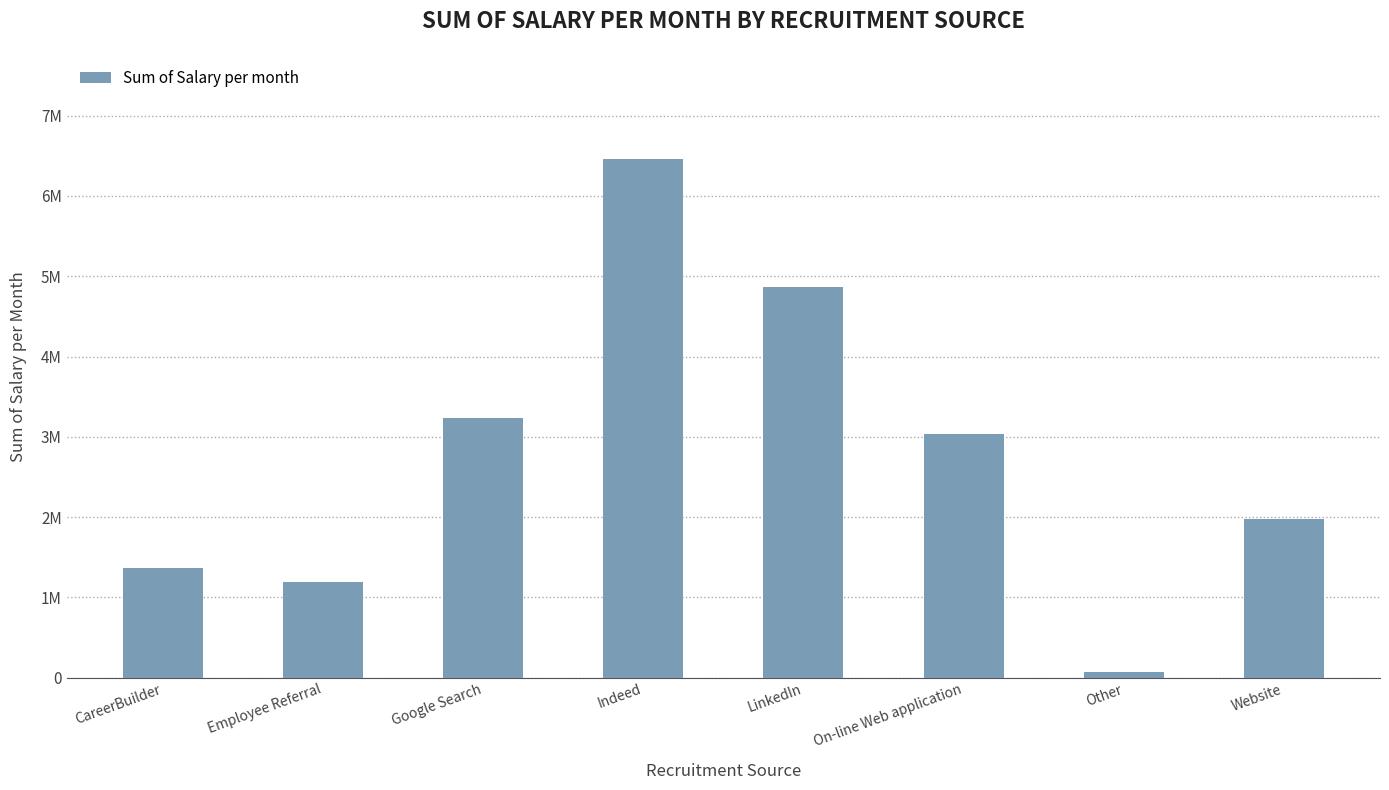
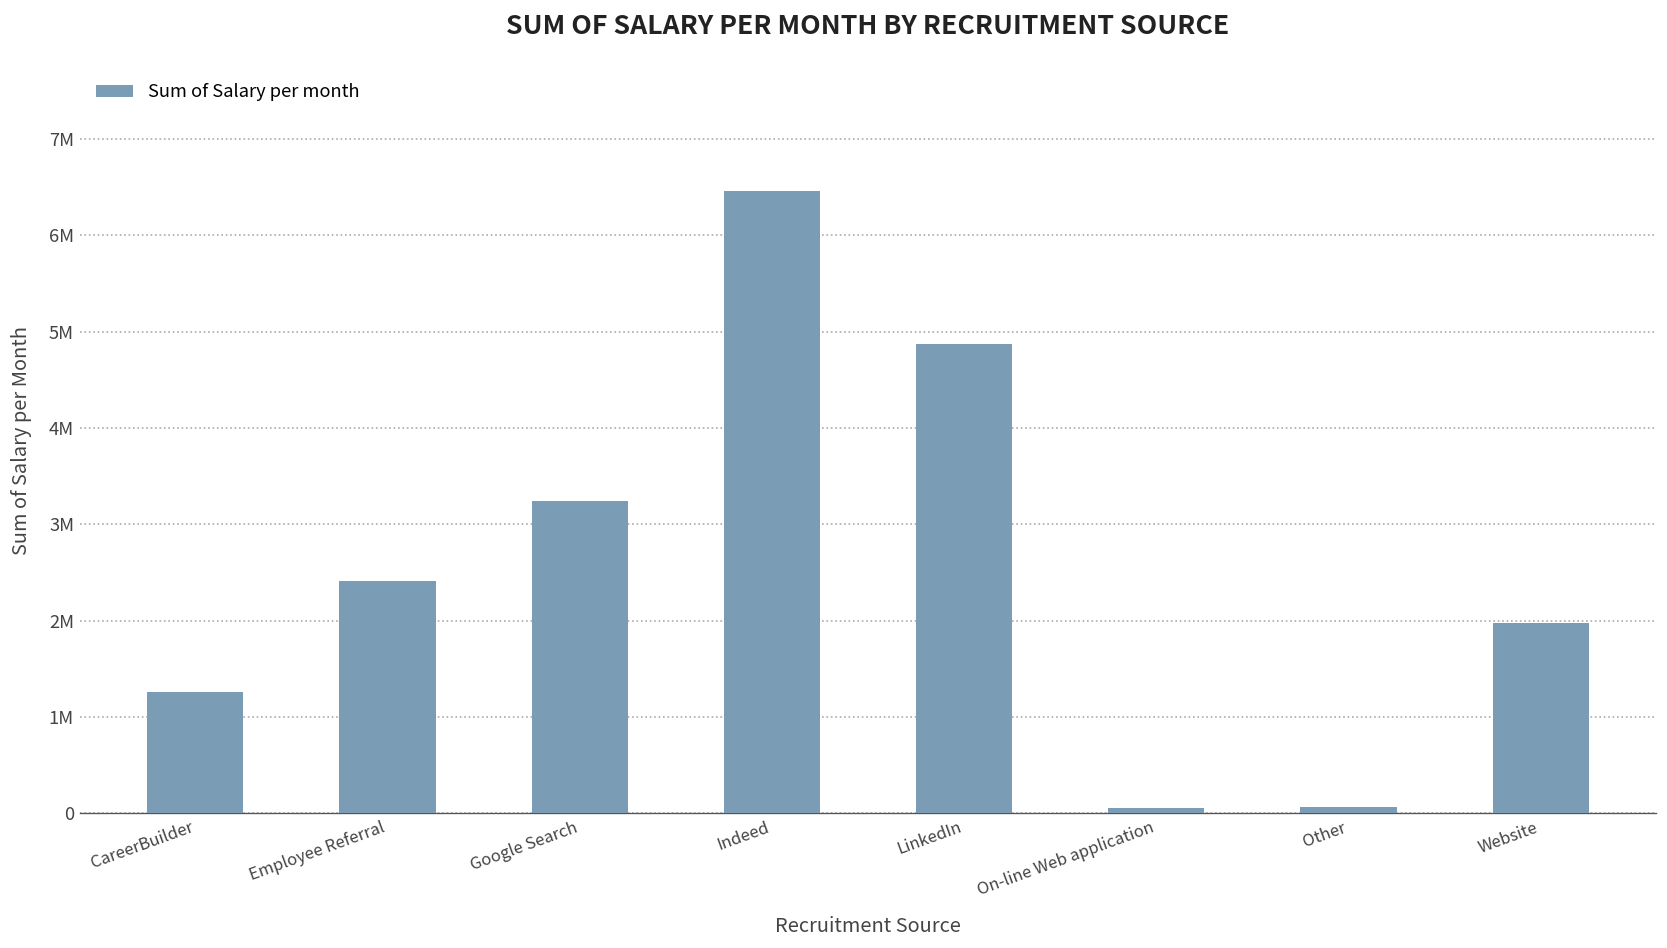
CareerBuilder: 1400000 -> 1300000
Employee Referral: 1200000 -> 2400000
On-line Web application: 3000000 -> 100000
